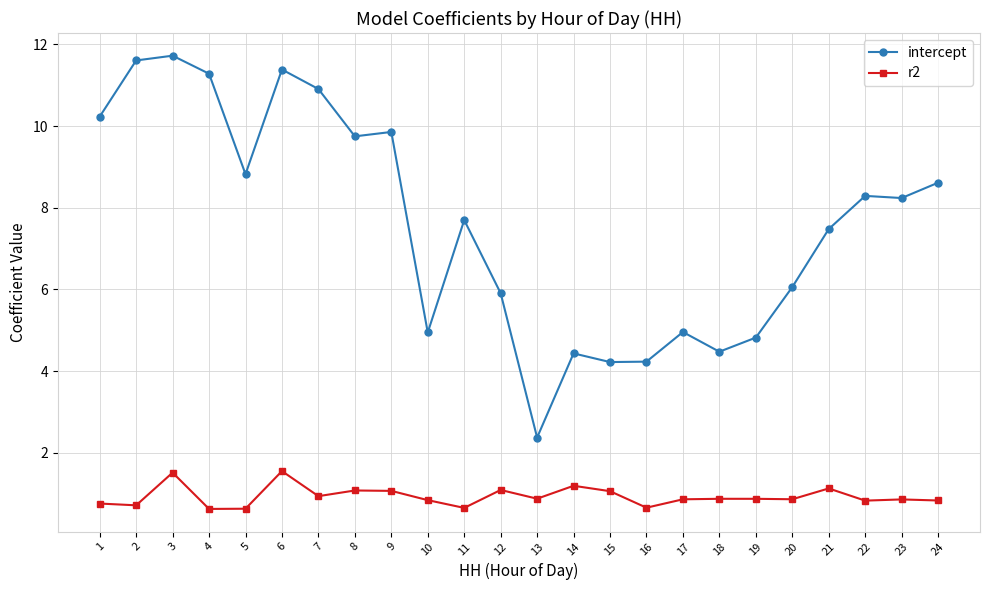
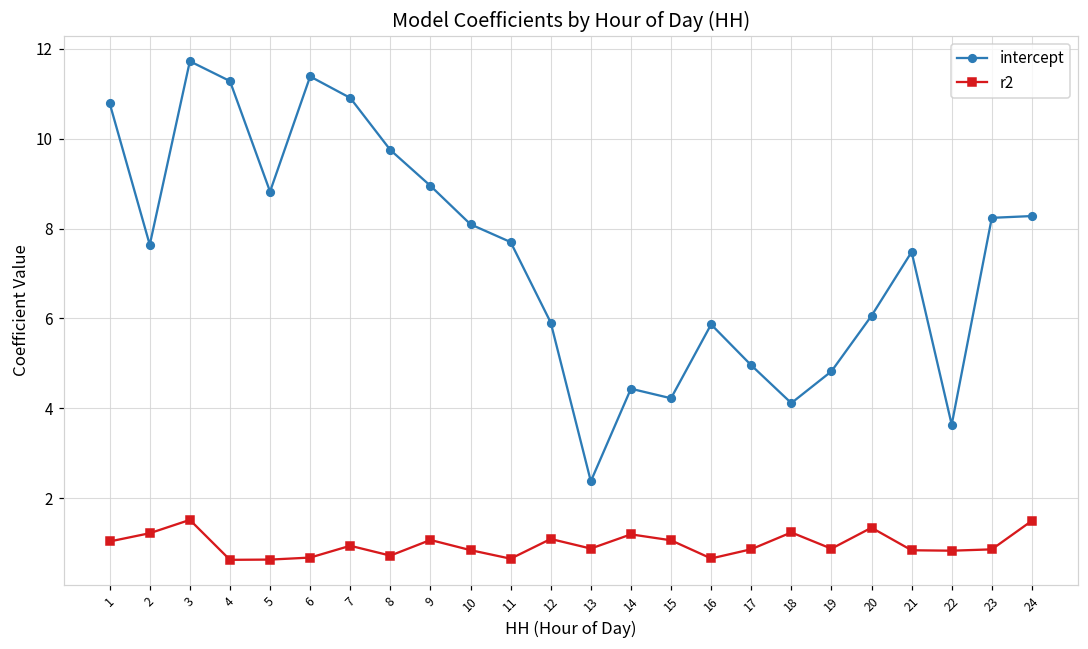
intercept, 1: 10.2 -> 10.8
r2, 1: 0.8 -> 1.0
intercept, 2: 11.6 -> 7.6
r2, 2: 0.7 -> 1.2
r2, 6: 1.6 -> 0.7
r2, 8: 1.1 -> 0.7
intercept, 9: 9.9 -> 9.0
intercept, 10: 4.9 -> 8.1
intercept, 16: 4.2 -> 5.9
intercept, 18: 4.5 -> 4.1
r2, 18: 0.9 -> 1.2
r2, 20: 0.9 -> 1.3
r2, 21: 1.1 -> 0.8
intercept, 22: 8.3 -> 3.6
intercept, 24: 8.6 -> 8.3
r2, 24: 0.8 -> 1.5
